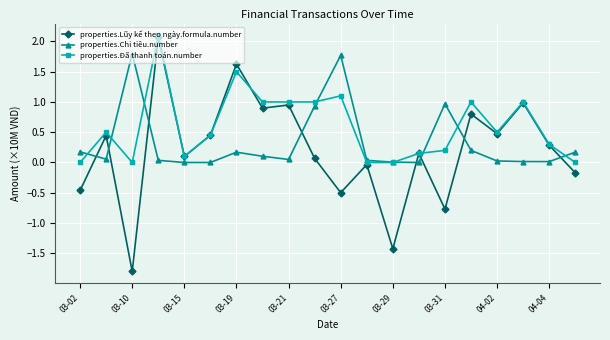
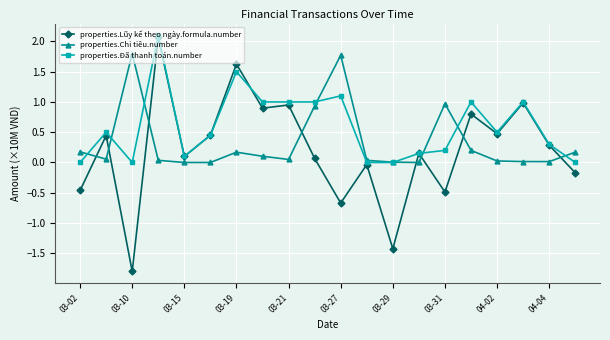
properties.Lũy kế theo ngày.formula.number, 03-27: -0.5 -> -0.7
properties.Lũy kế theo ngày.formula.number, 03-31: -0.8 -> -0.5
